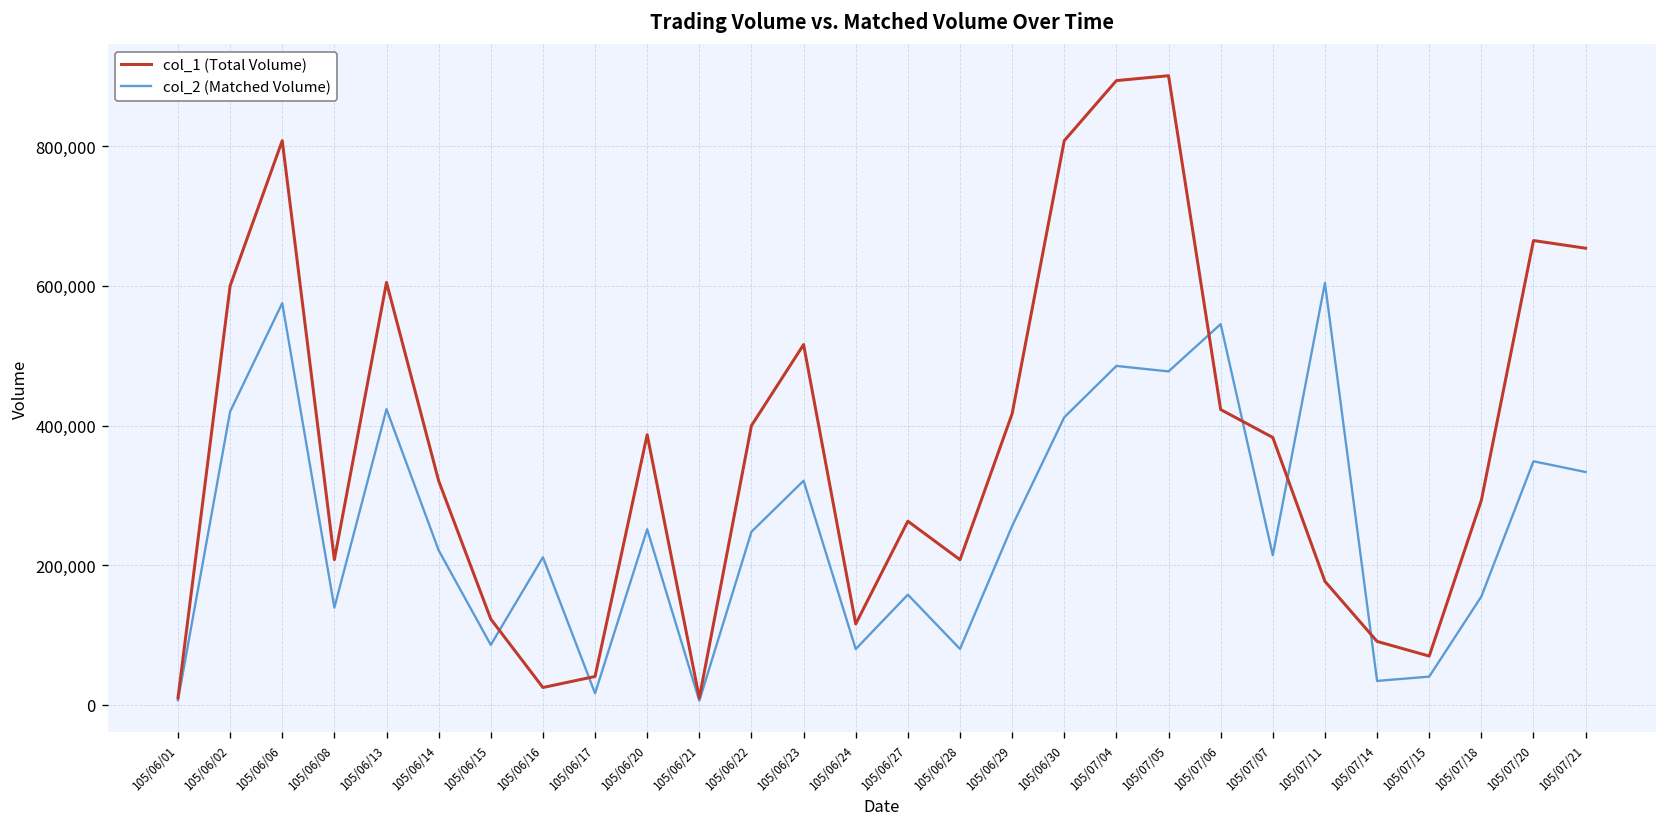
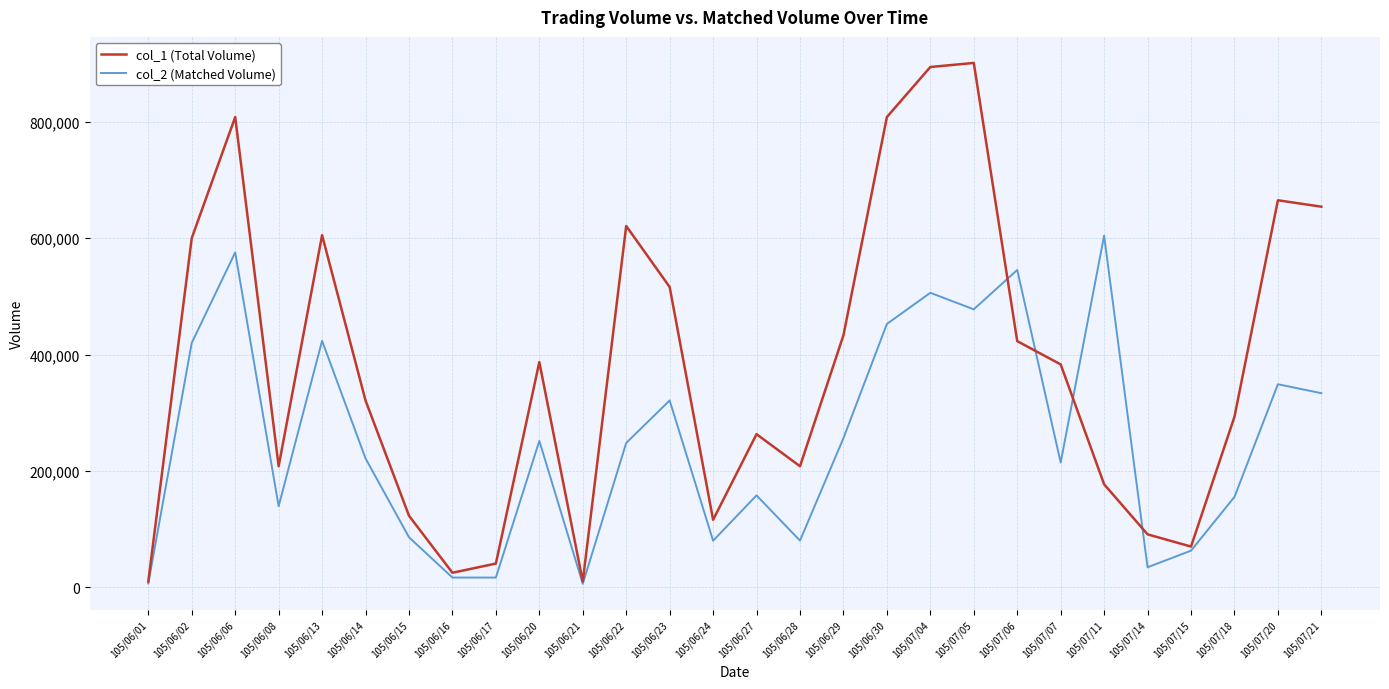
col_2 (Matched Volume), 105/06/16: 210,000 -> 20,000
col_1 (Total Volume), 105/06/22: 400,000 -> 620,000
col_1 (Total Volume), 105/06/29: 420,000 -> 430,000
col_2 (Matched Volume), 105/06/30: 410,000 -> 450,000
col_2 (Matched Volume), 105/07/04: 490,000 -> 510,000
col_2 (Matched Volume), 105/07/15: 40,000 -> 60,000
